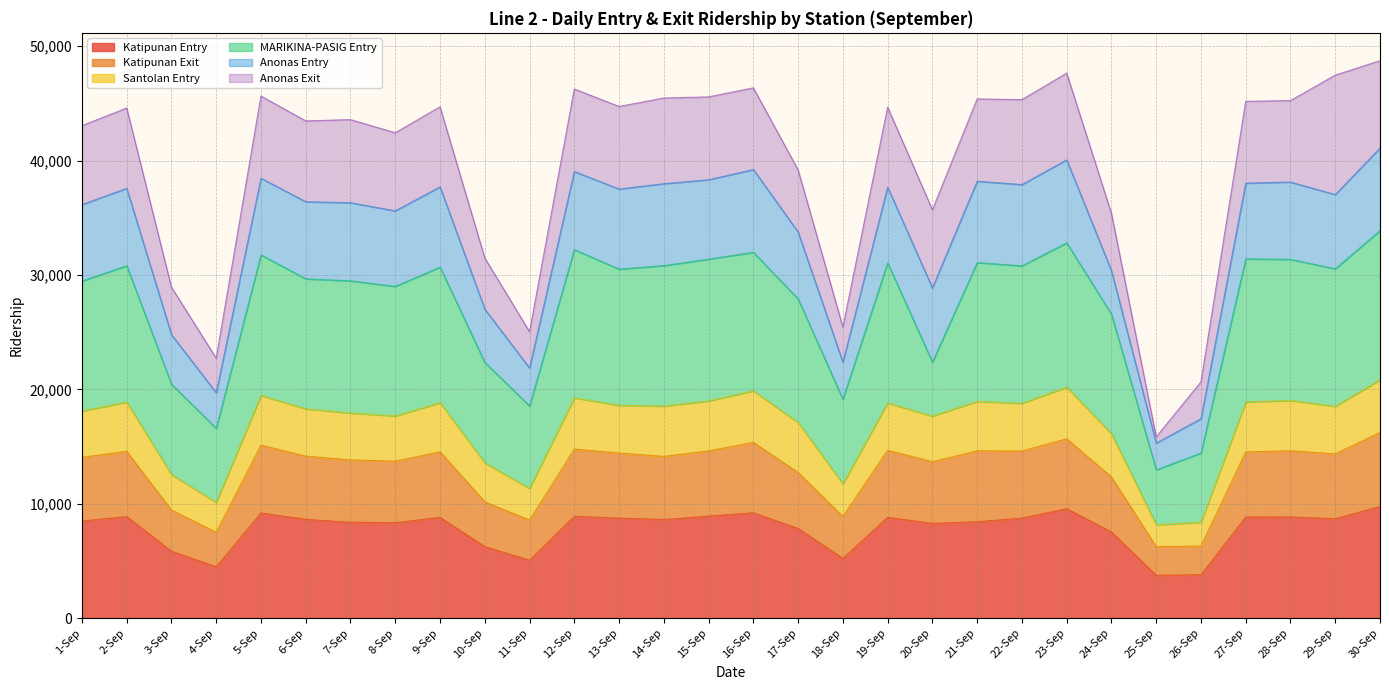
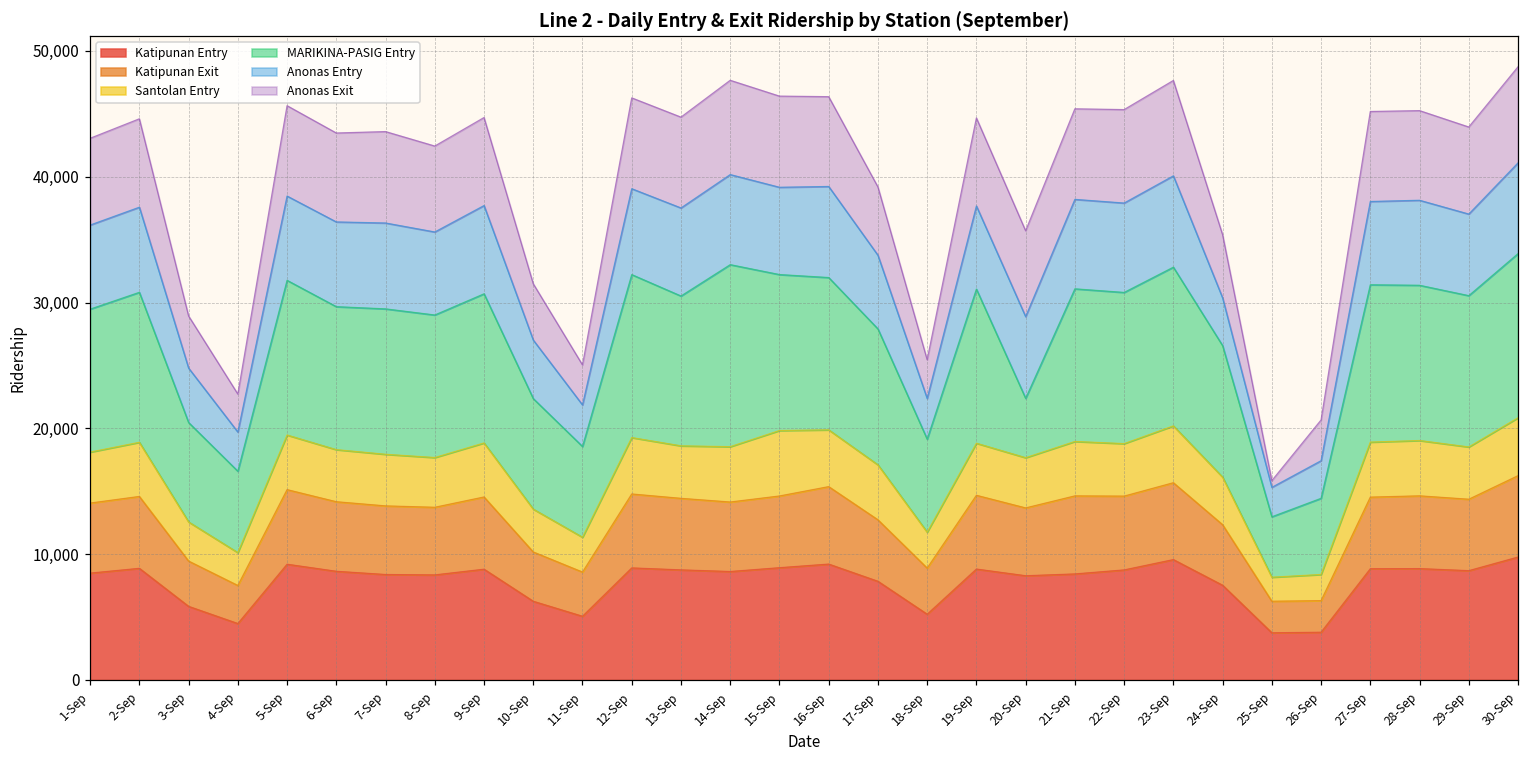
MARIKINA-PASIG Entry, 14-Sep: 12,300 -> 14,500
Santolan Entry, 15-Sep: 4,400 -> 5,200
Anonas Exit, 29-Sep: 10,400 -> 6,900
